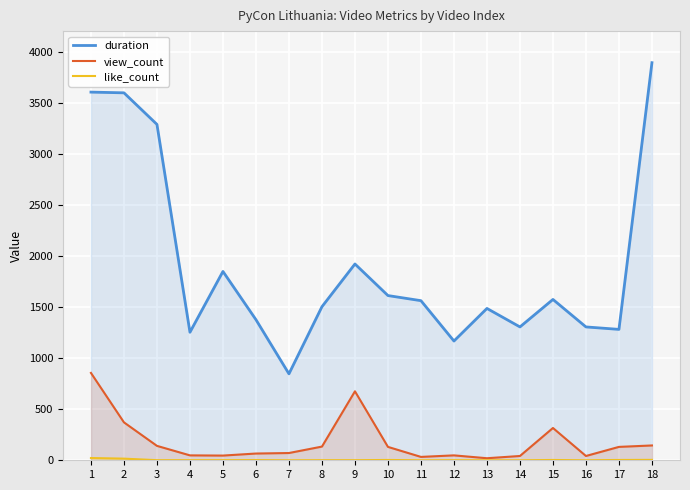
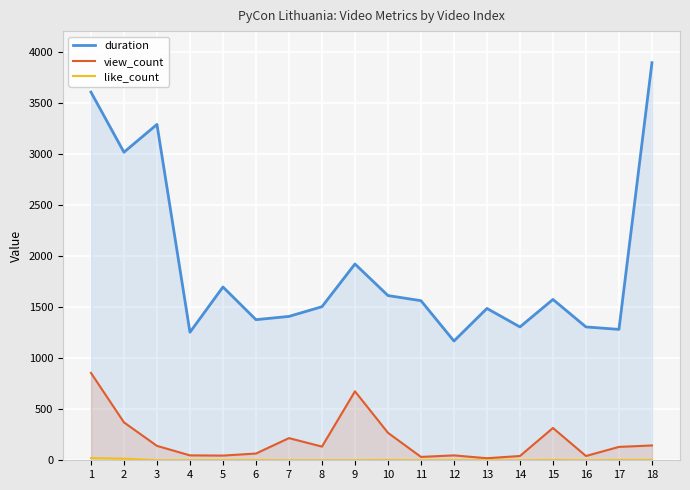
duration, 2: 3600 -> 3020
duration, 5: 1850 -> 1700
duration, 7: 850 -> 1410
view_count, 7: 70 -> 220
view_count, 10: 130 -> 270
